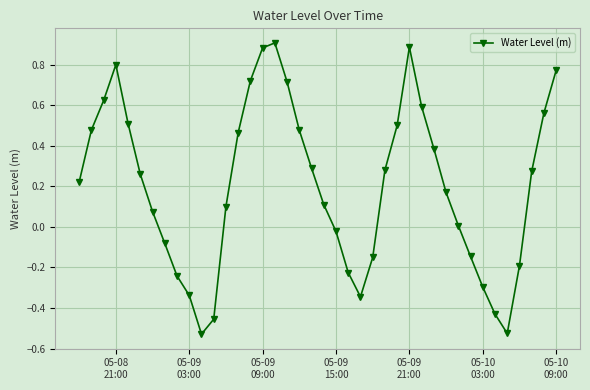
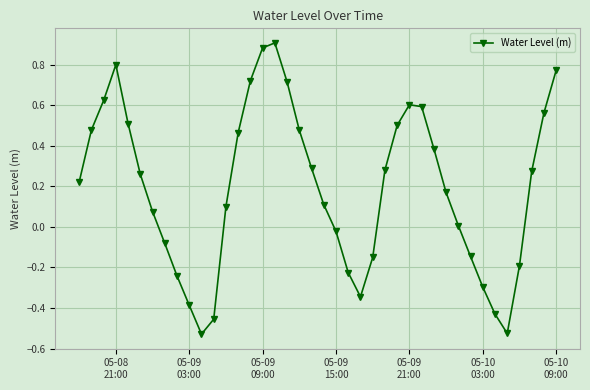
05-09 03:00: -0.34 -> -0.39
05-09 21:00: 0.89 -> 0.60
